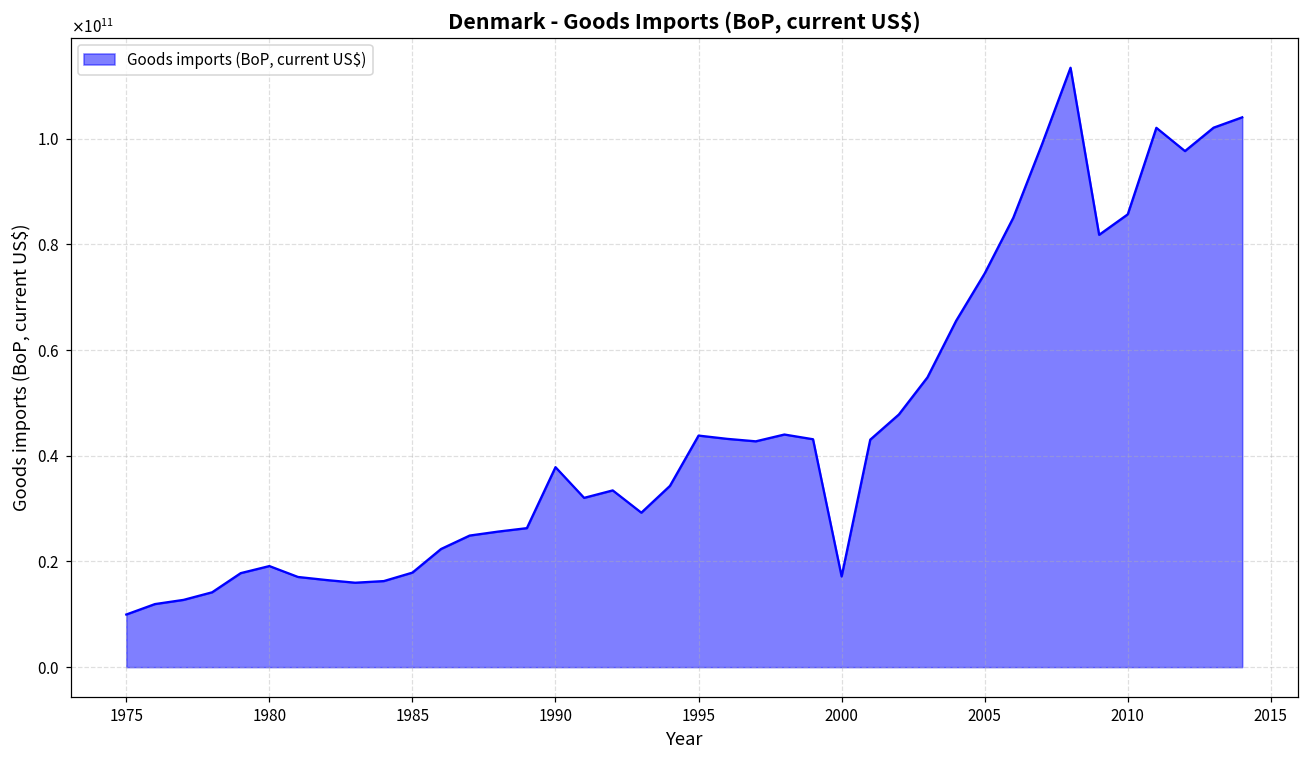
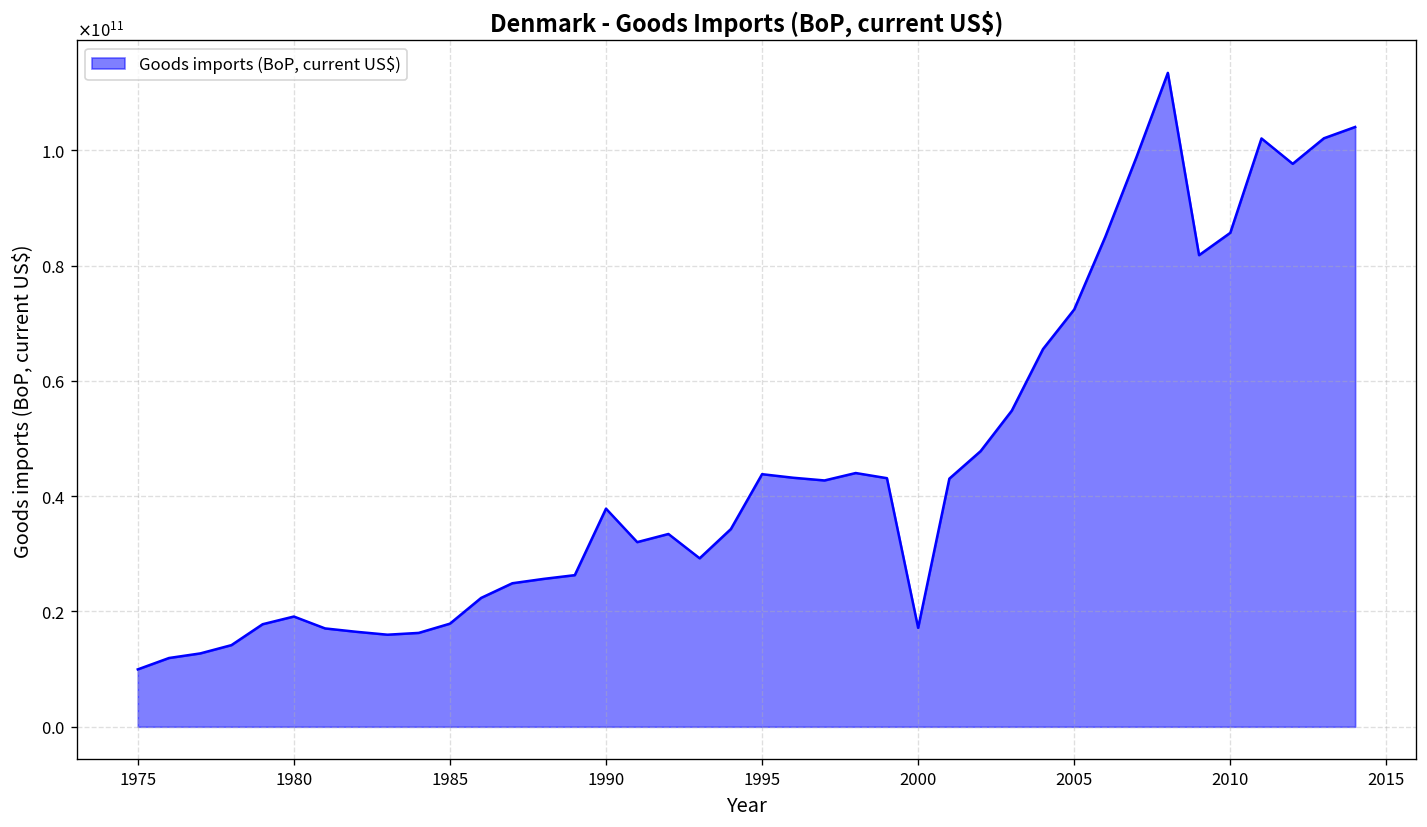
2005: 75000000000 -> 72000000000
